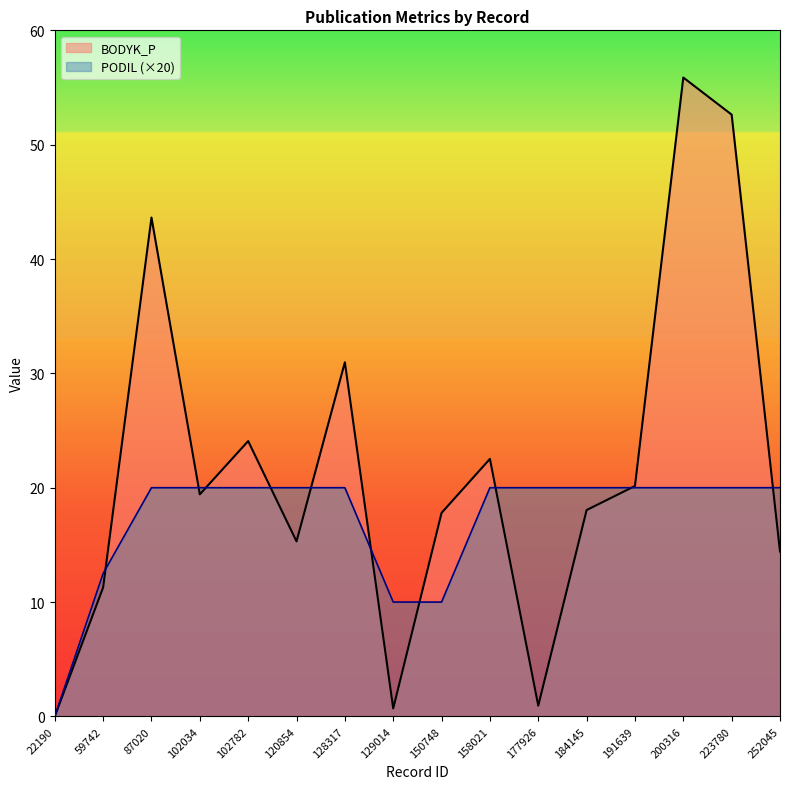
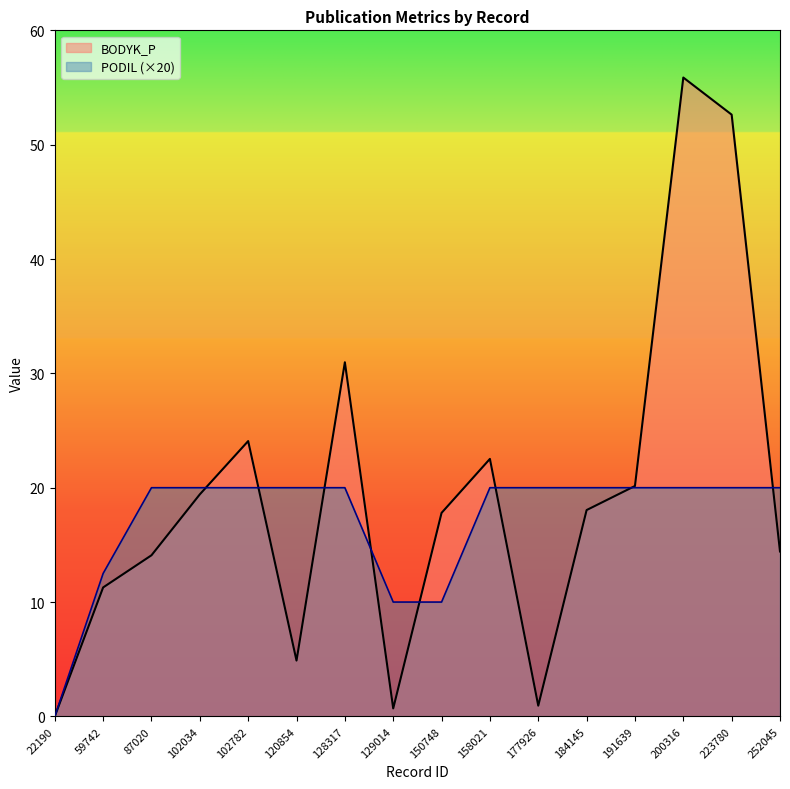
BODYK_P, 87020: 43.6 -> 14.1
BODYK_P, 120854: 15.3 -> 4.9
